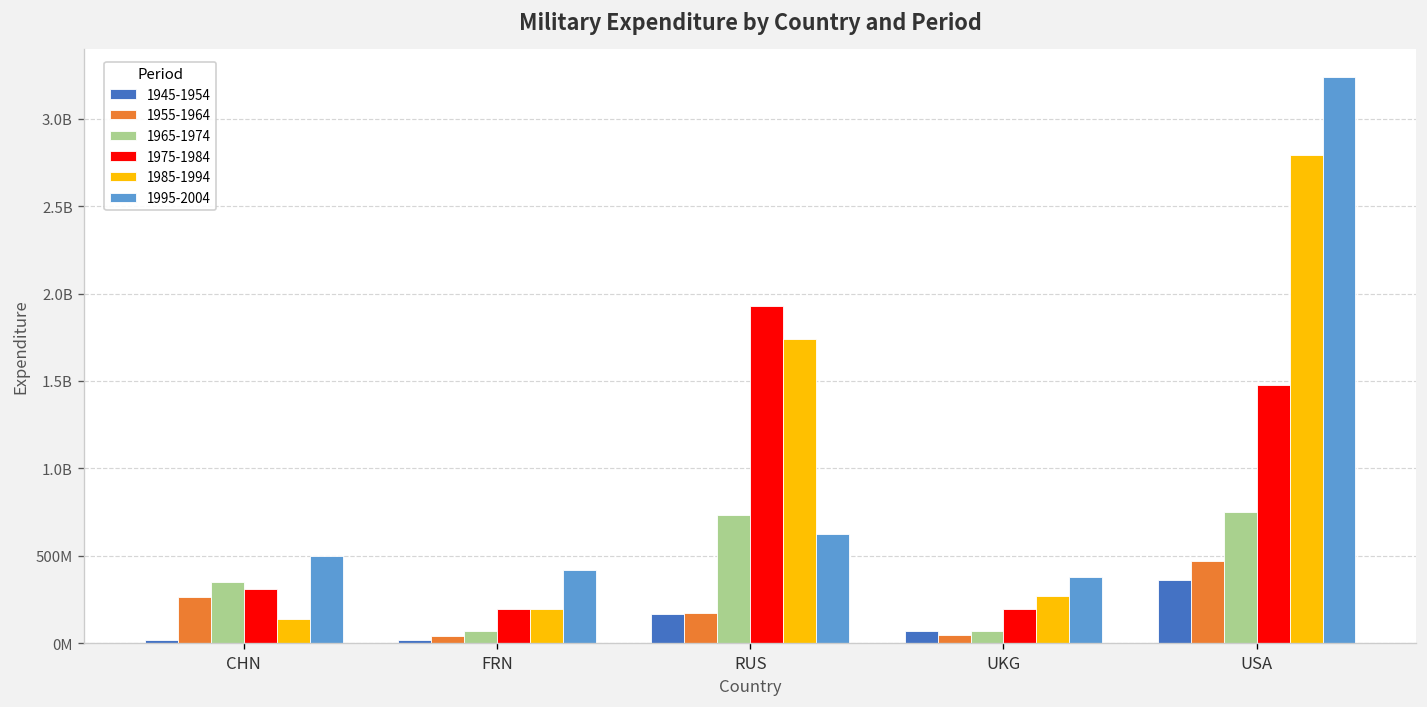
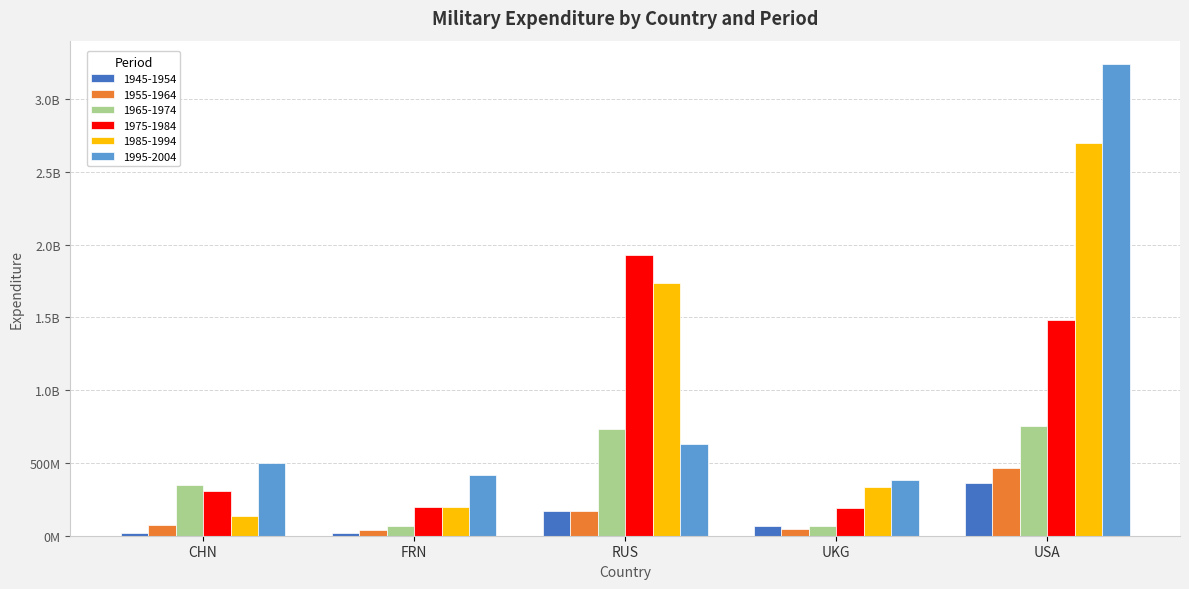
1955-1964, CHN: 270000000 -> 70000000
1985-1994, UKG: 270000000 -> 340000000
1985-1994, USA: 2790000000 -> 2700000000
